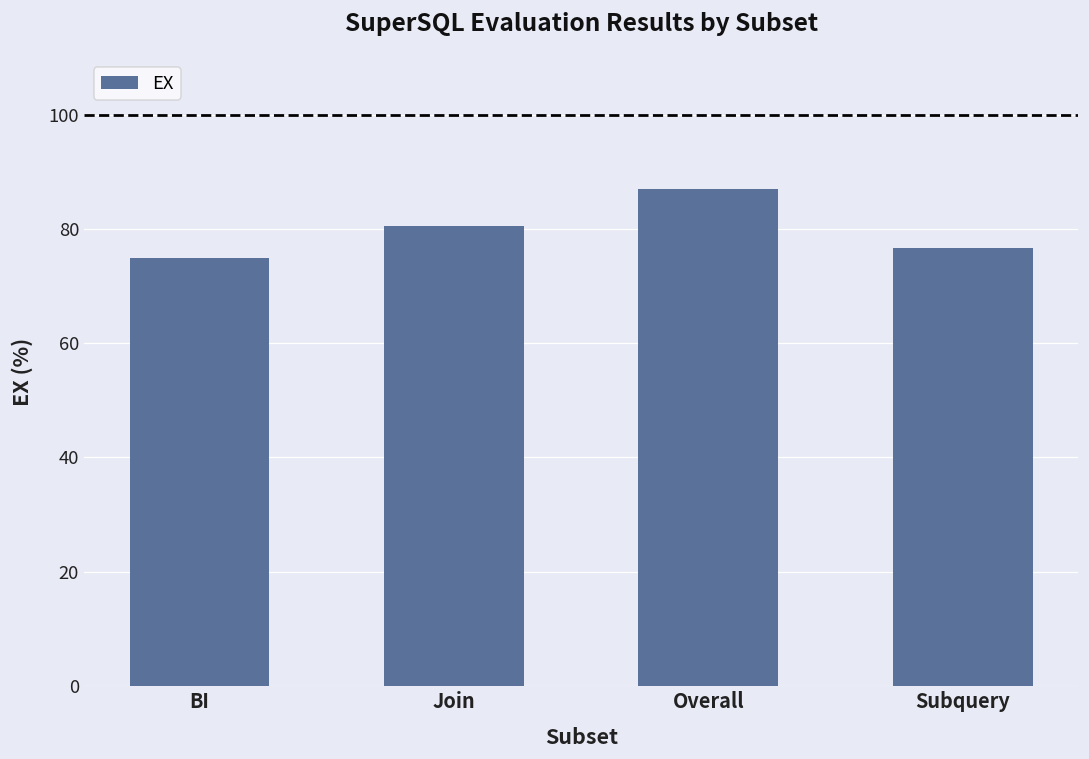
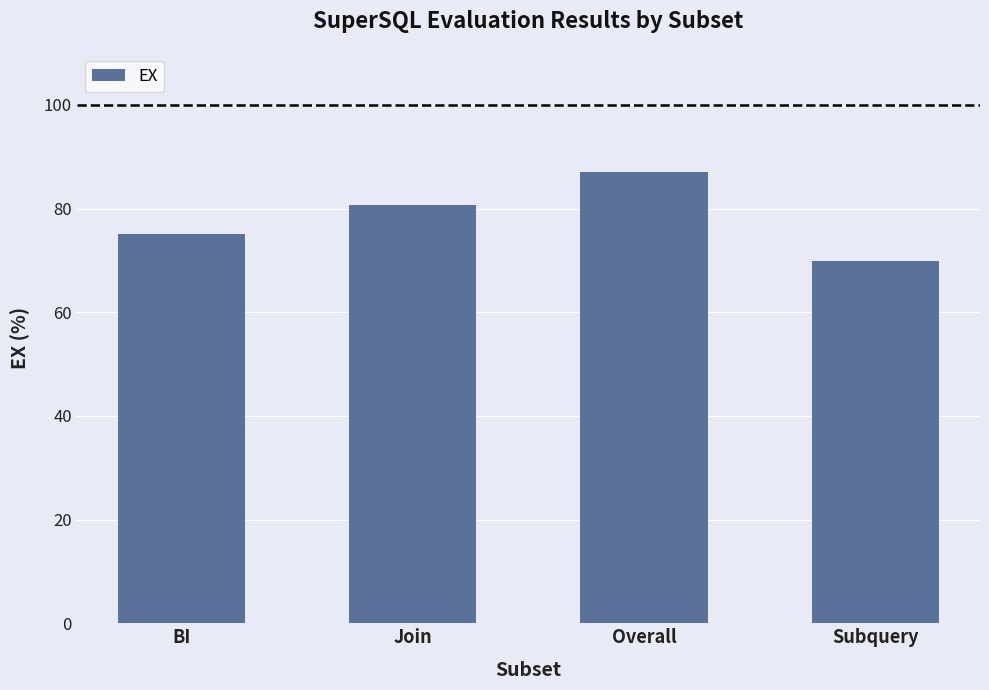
Subquery: 77 -> 70
